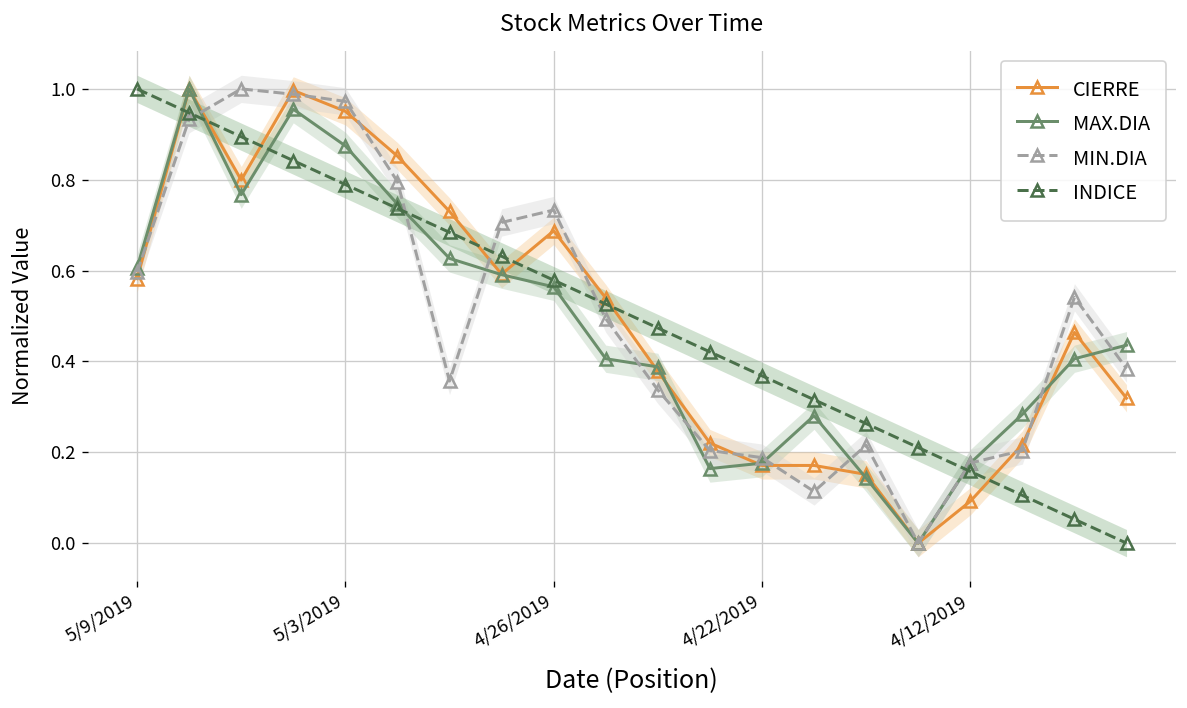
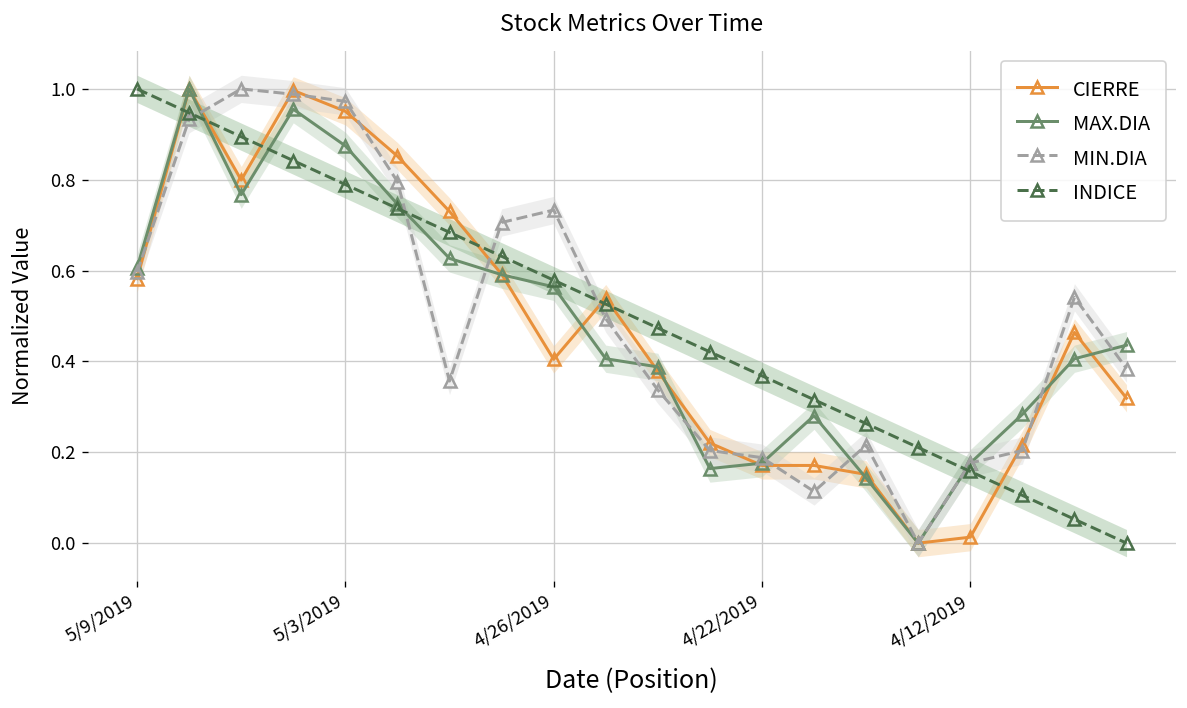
CIERRE, 4/26/2019: 0.69 -> 0.40
CIERRE, 4/12/2019: 0.09 -> 0.01
